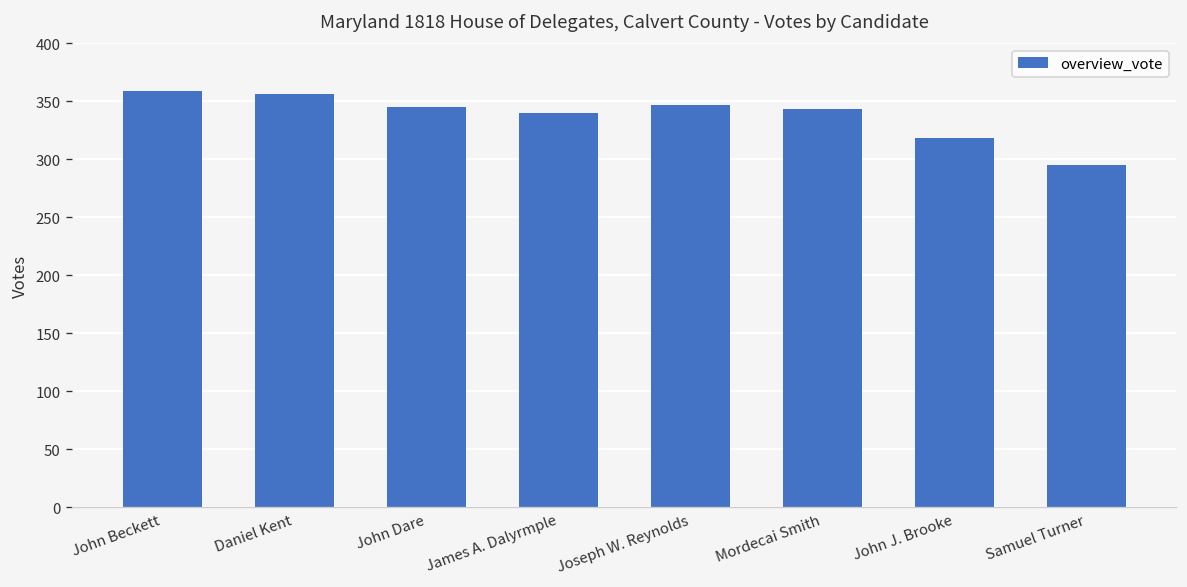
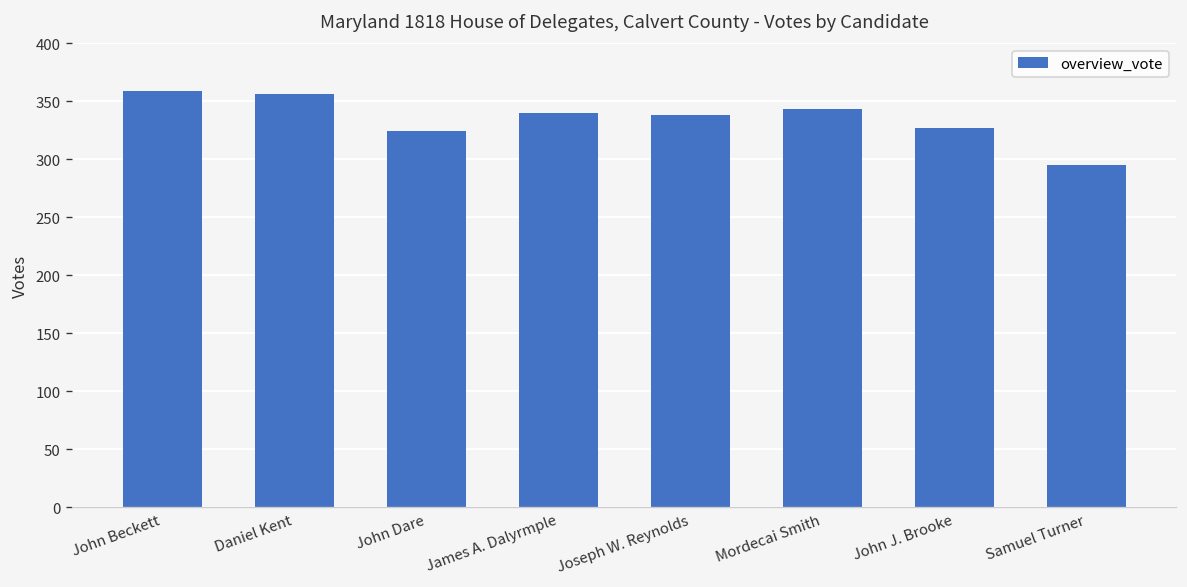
John Dare: 350 -> 320
Joseph W. Reynolds: 350 -> 340
John J. Brooke: 320 -> 330
